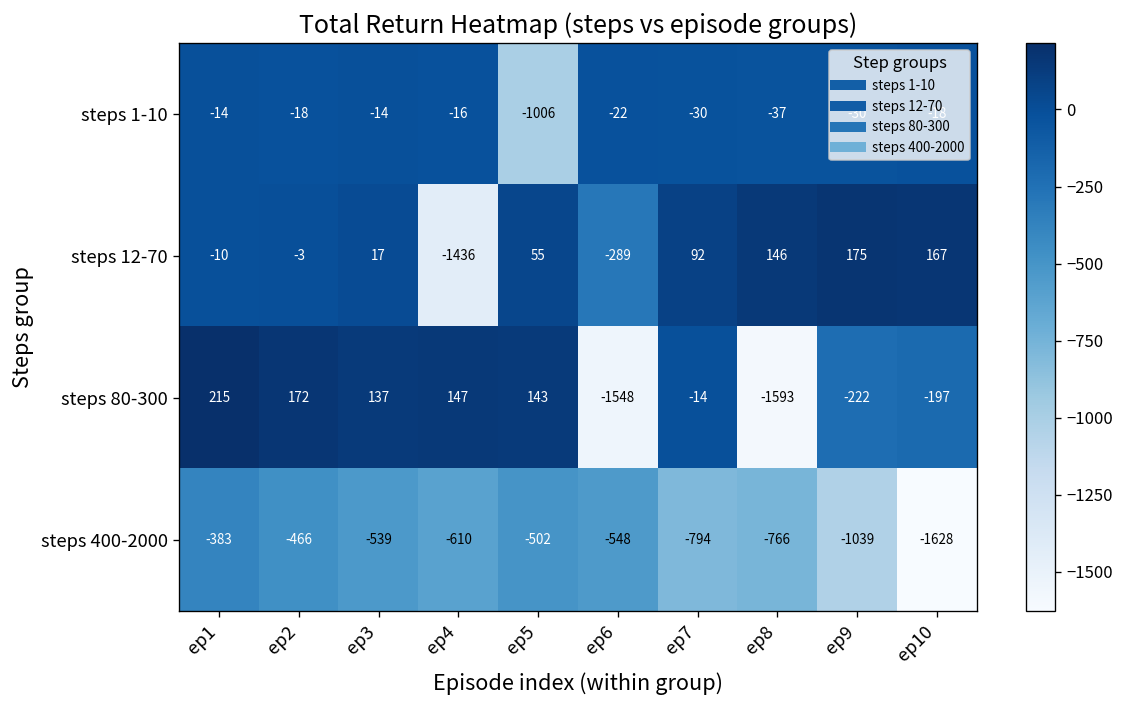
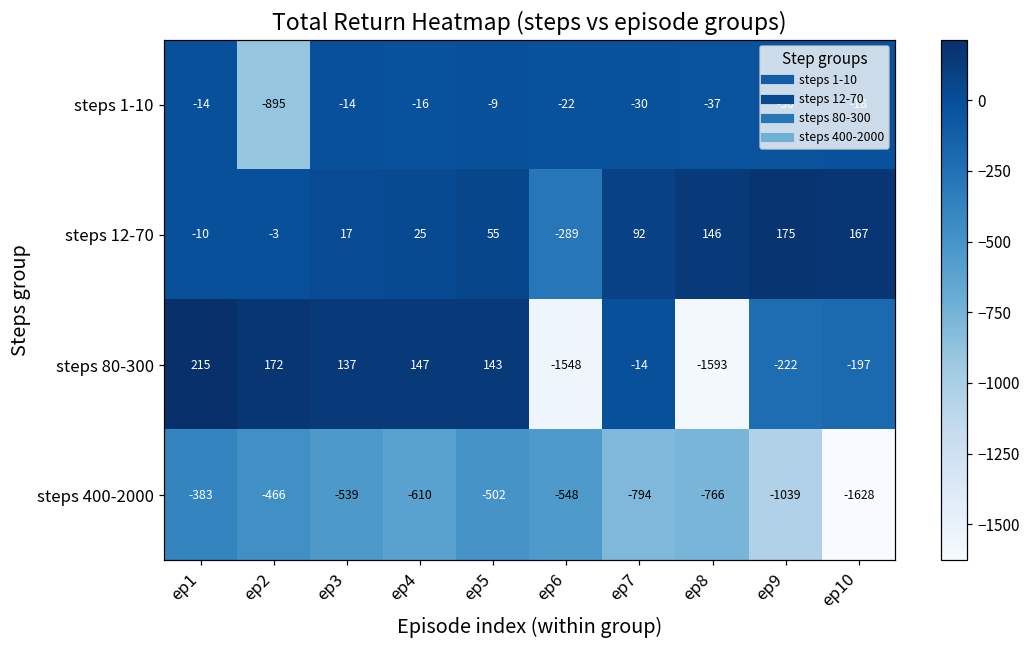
steps 1-10, ep2: -18 -> -895
steps 1-10, ep5: -1006 -> -9
steps 12-70, ep4: -1436 -> 25
